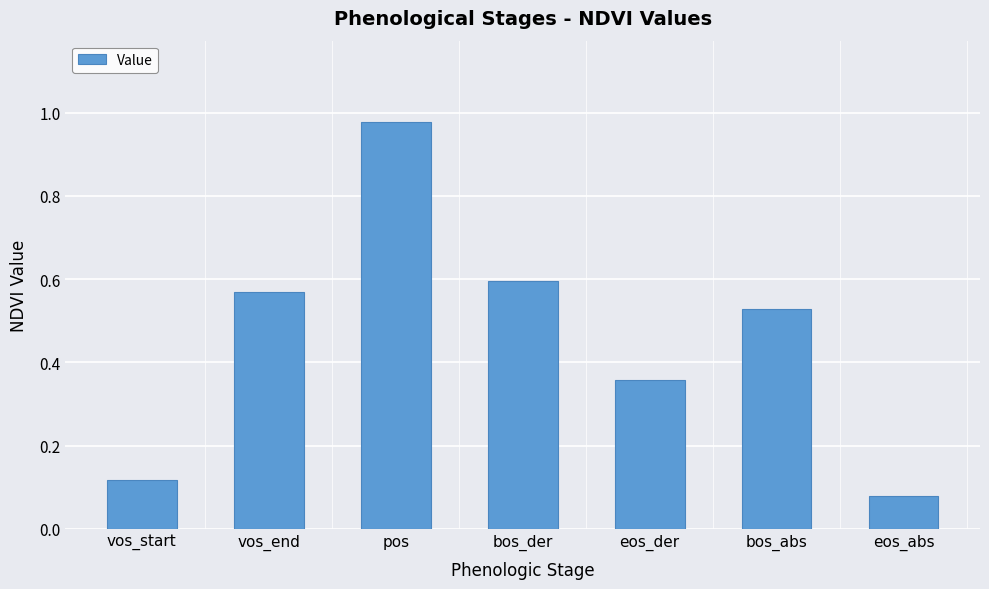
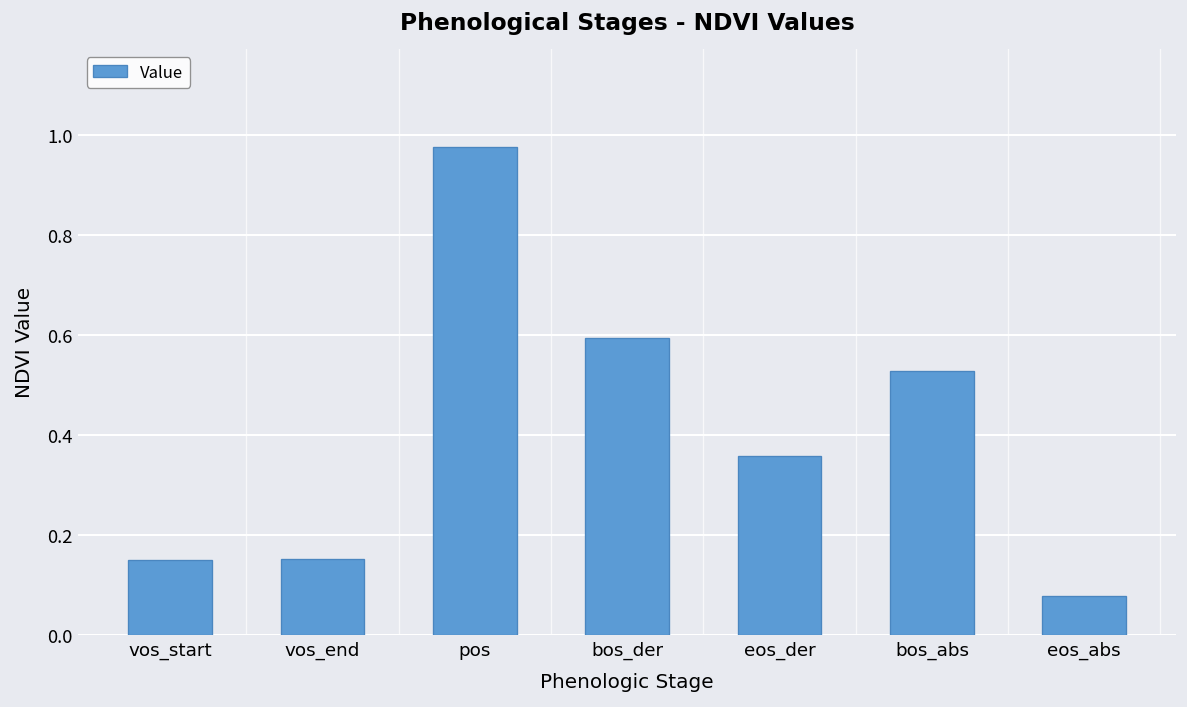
vos_start: 0.12 -> 0.15
vos_end: 0.57 -> 0.15
